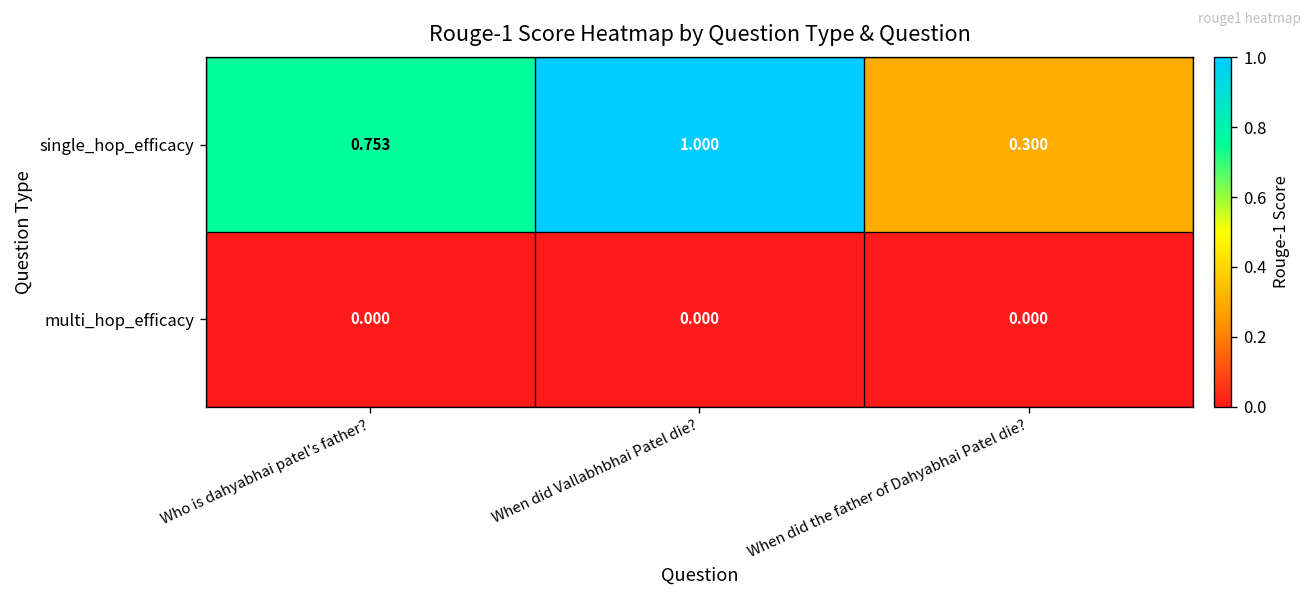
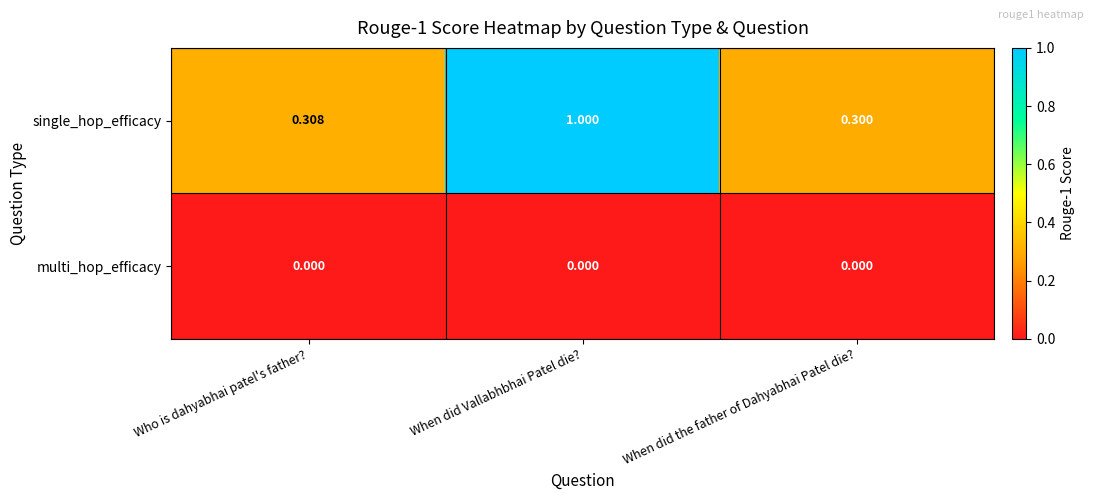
single_hop_efficacy, Who is dahyabhai patel's father?: 0.753 -> 0.308
